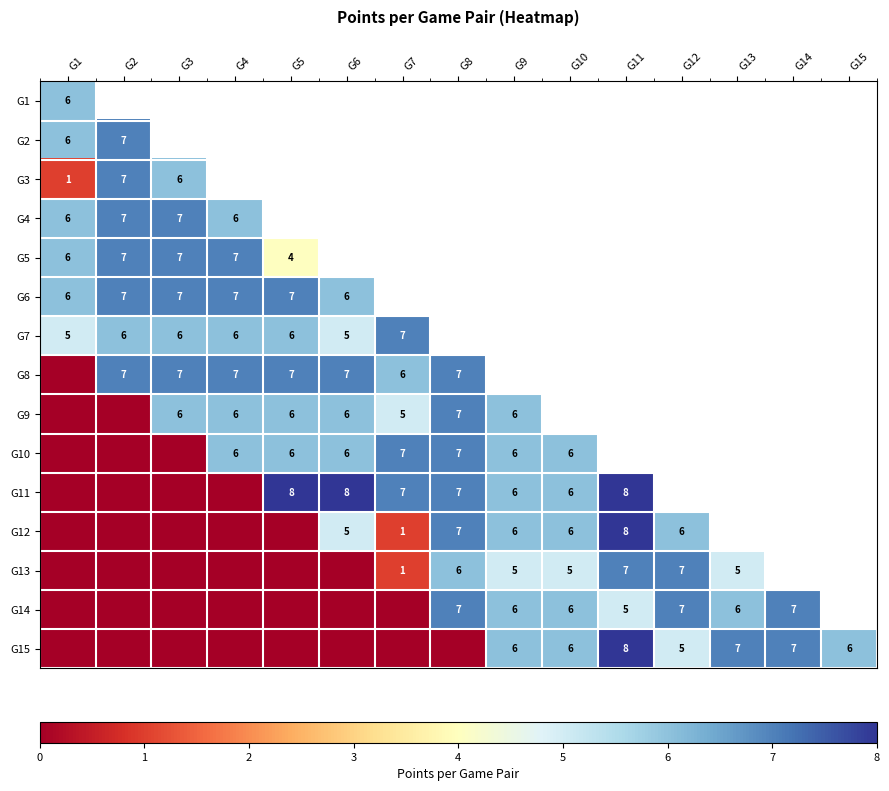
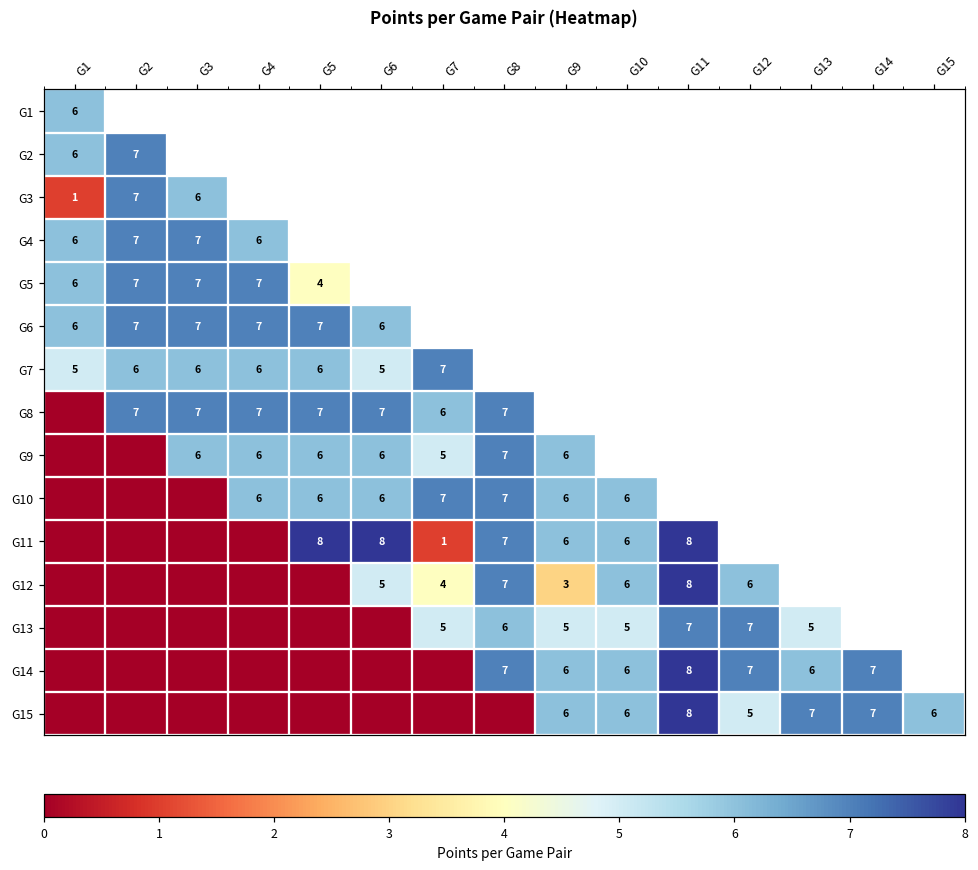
G11, G7: 7 -> 1
G12, G7: 1 -> 4
G12, G9: 6 -> 3
G13, G7: 1 -> 5
G14, G11: 5 -> 8
